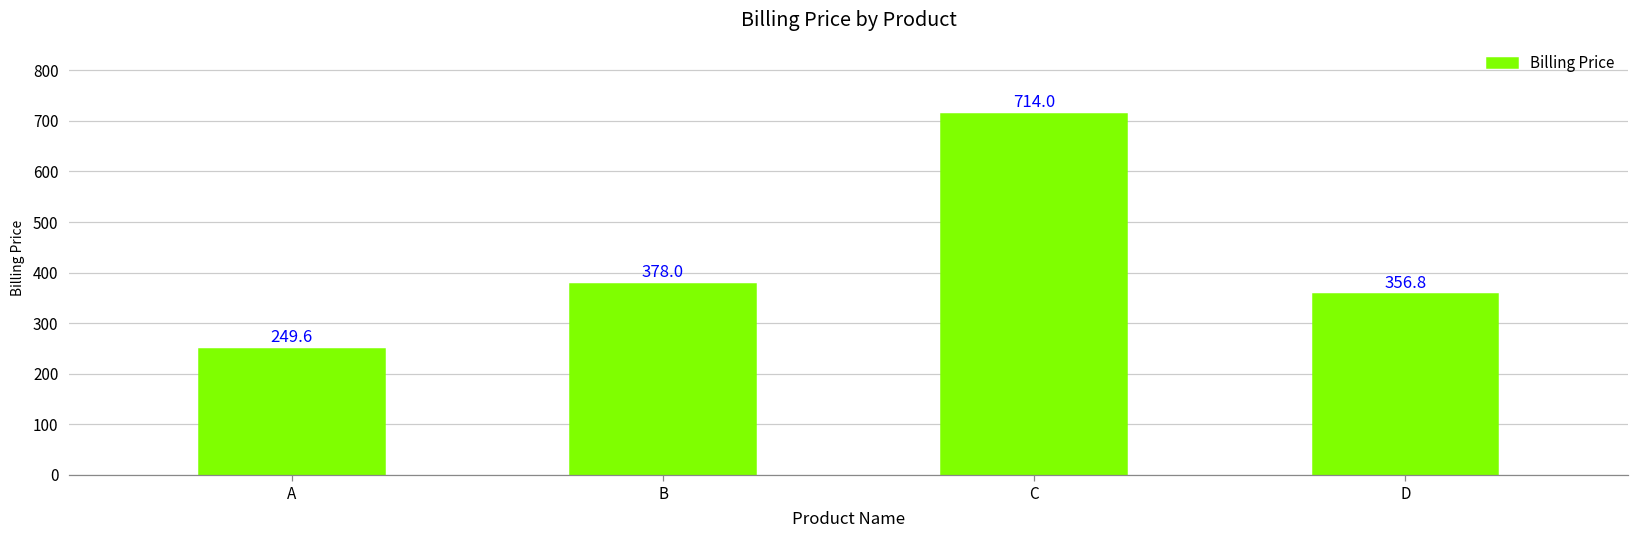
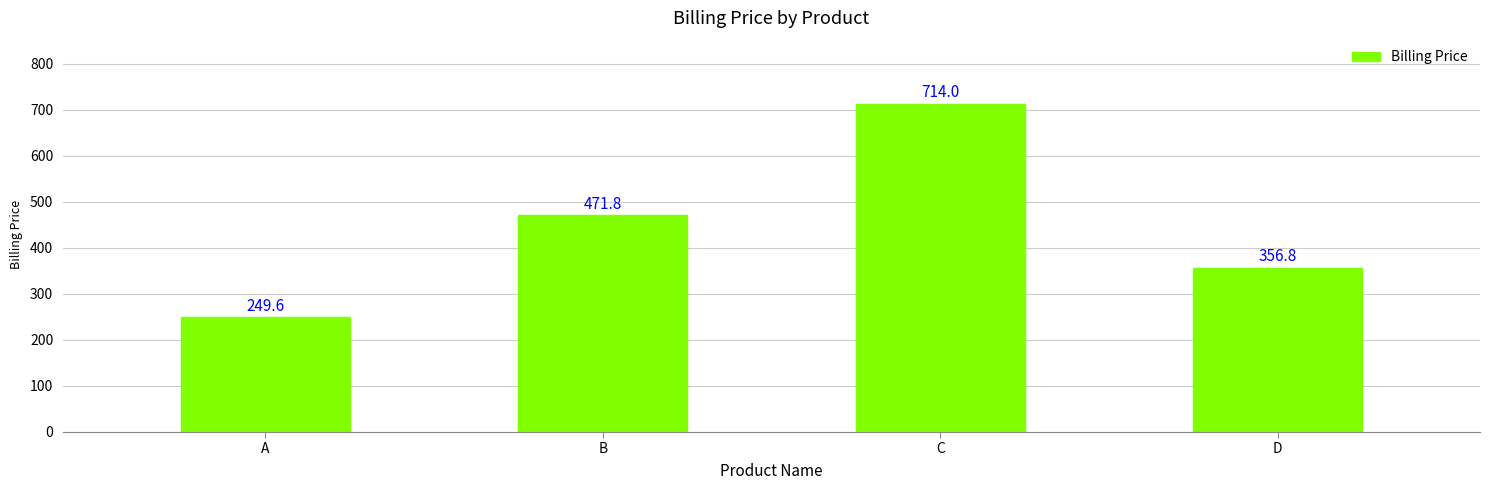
B: 378.0 -> 471.8
